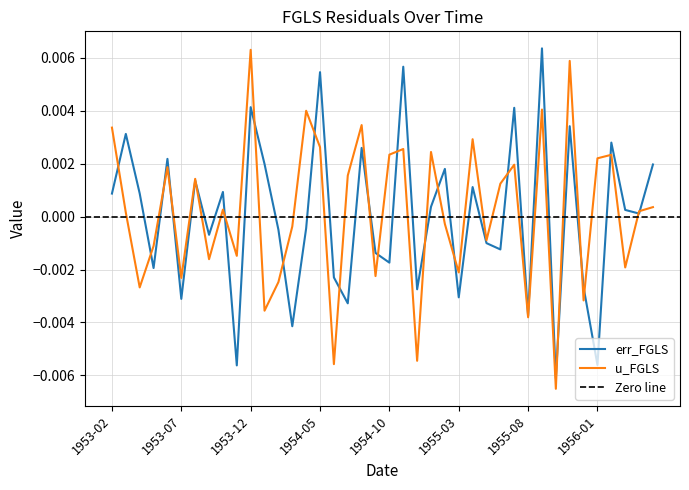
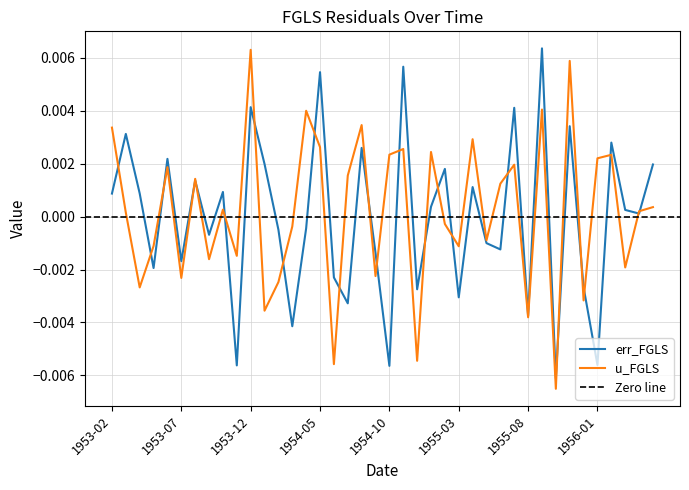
err_FGLS, 1953-07: -0.0031 -> -0.0017
err_FGLS, 1954-10: -0.0017 -> -0.0056
u_FGLS, 1955-03: -0.0021 -> -0.0011
